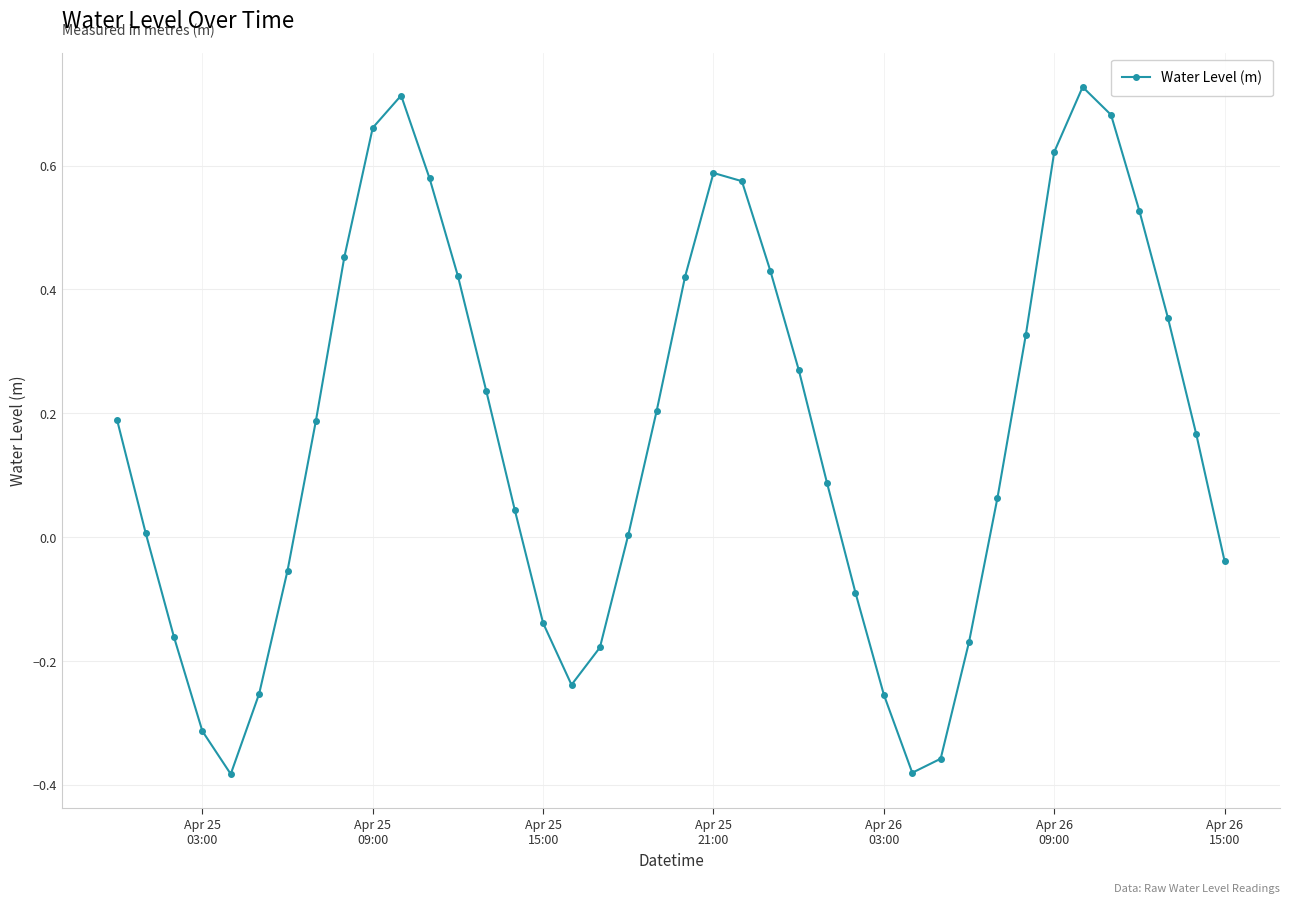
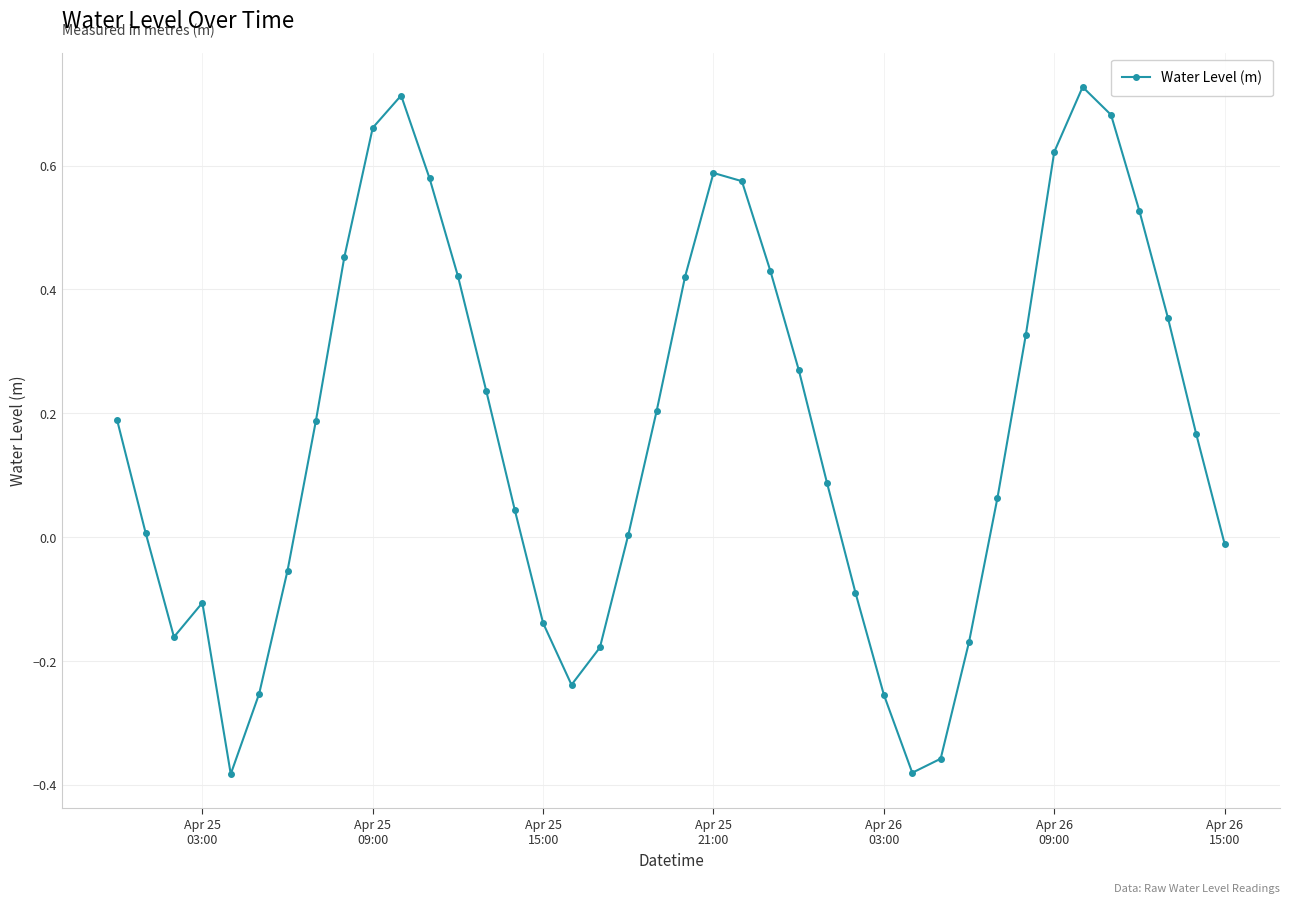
Apr 25 03:00: -0.31 -> -0.11
Apr 26 15:00: -0.04 -> -0.01
